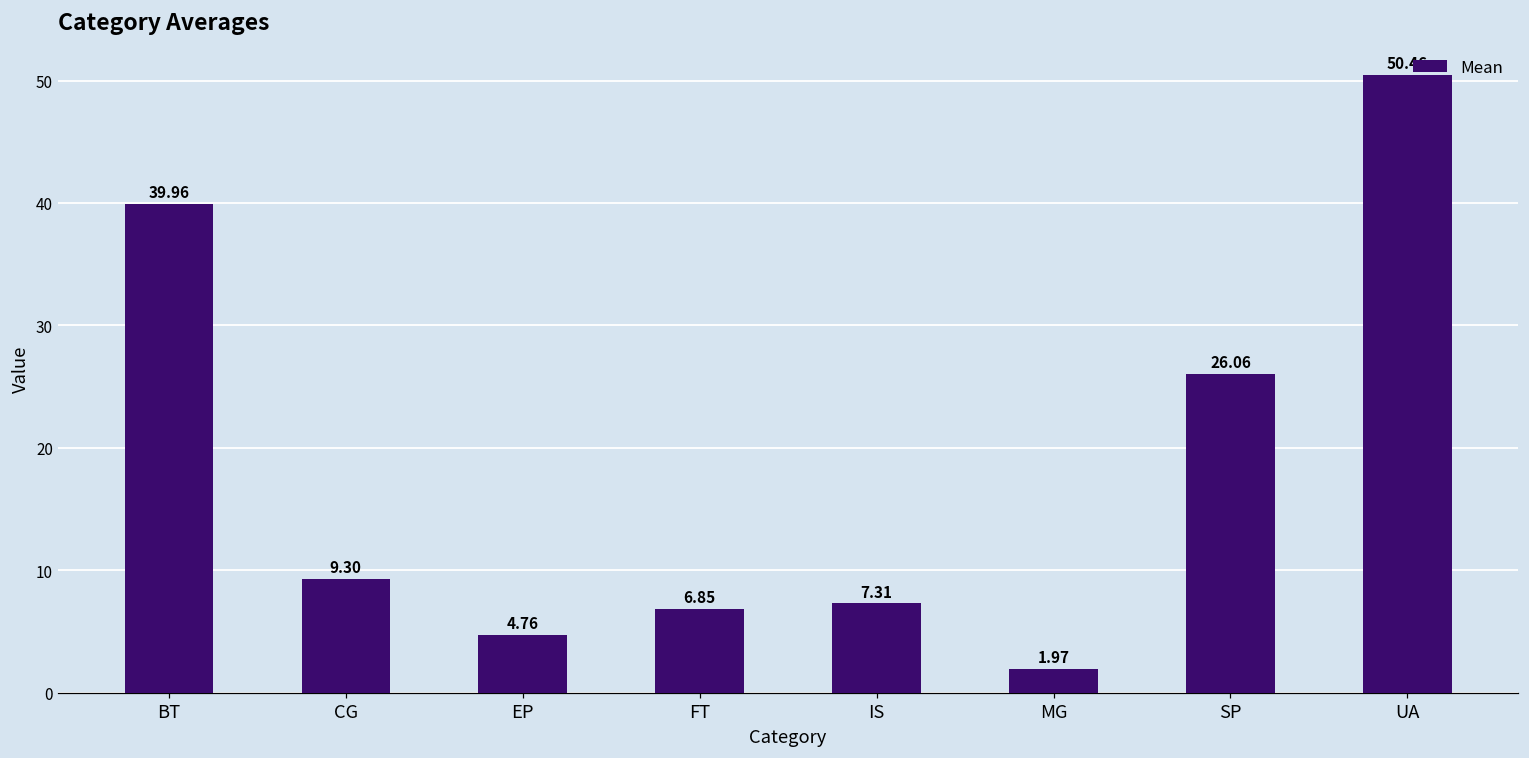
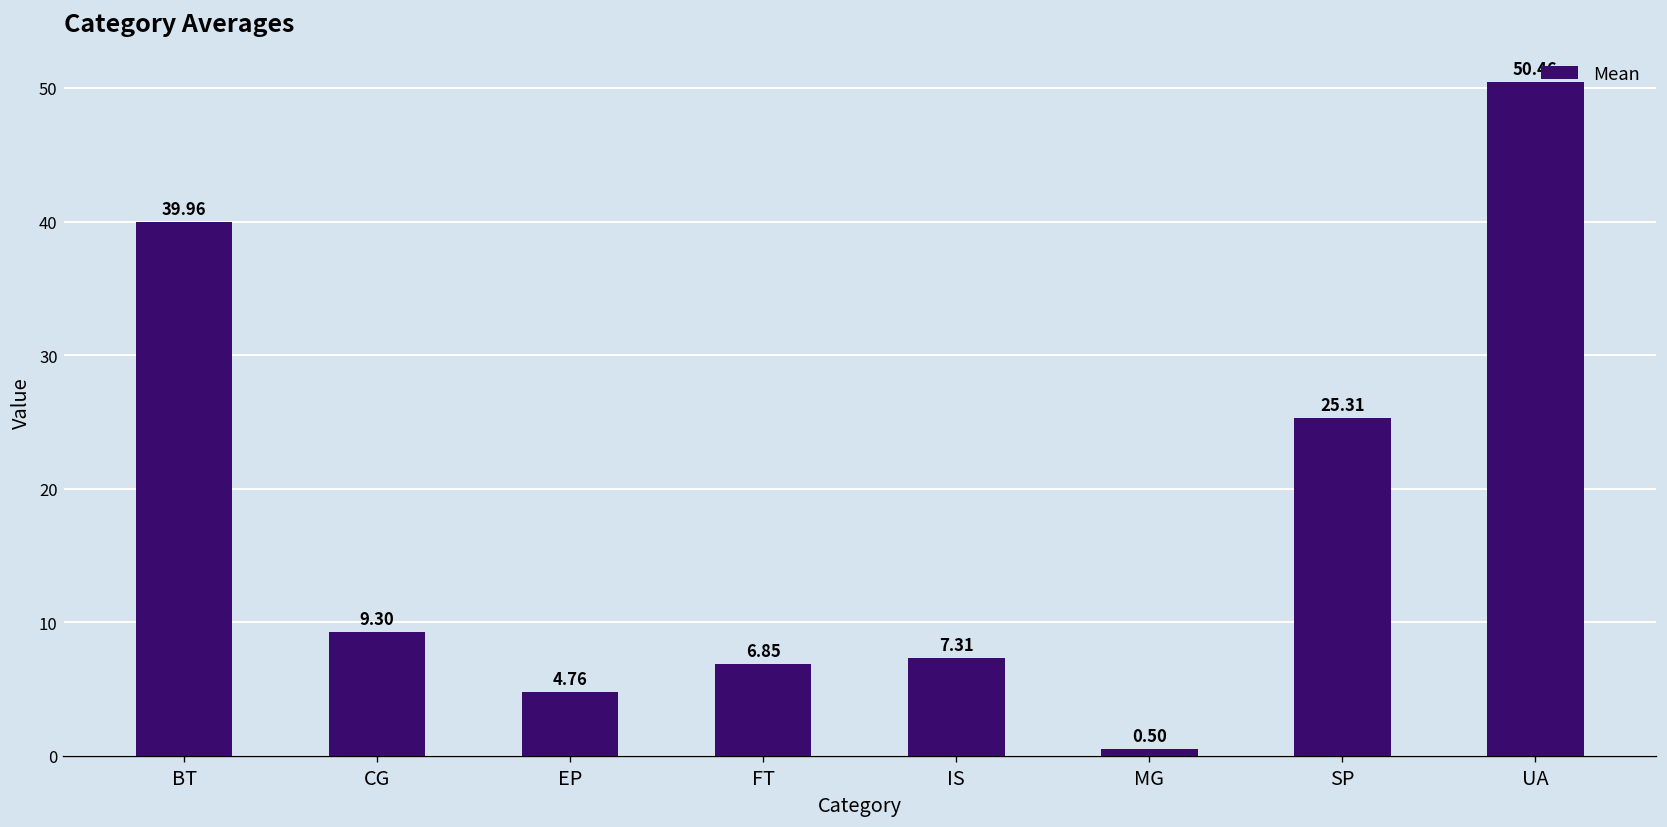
MG: 1.97 -> 0.50
SP: 26.06 -> 25.31
